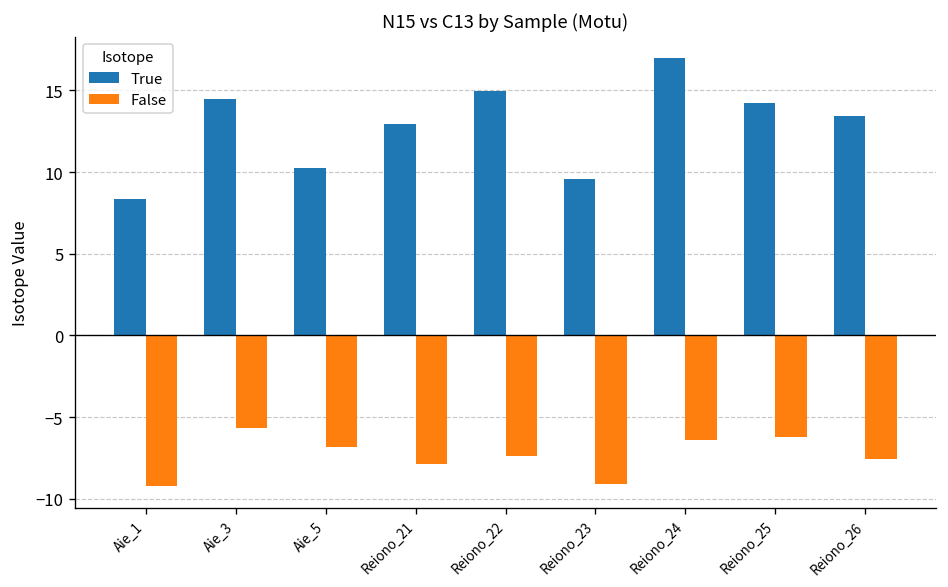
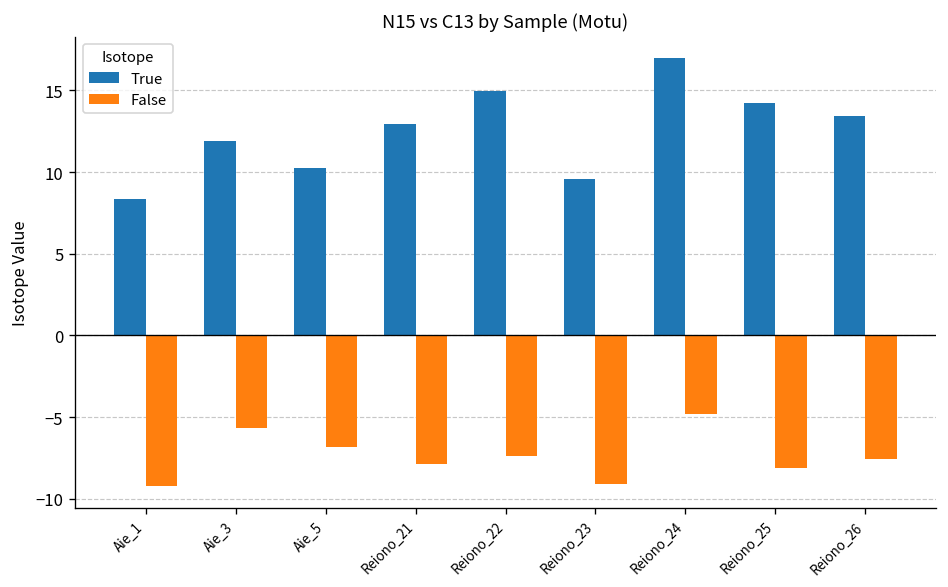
True, Aie_3: 14.5 -> 11.9
False, Reiono_24: -6.4 -> -4.8
False, Reiono_25: -6.2 -> -8.1
